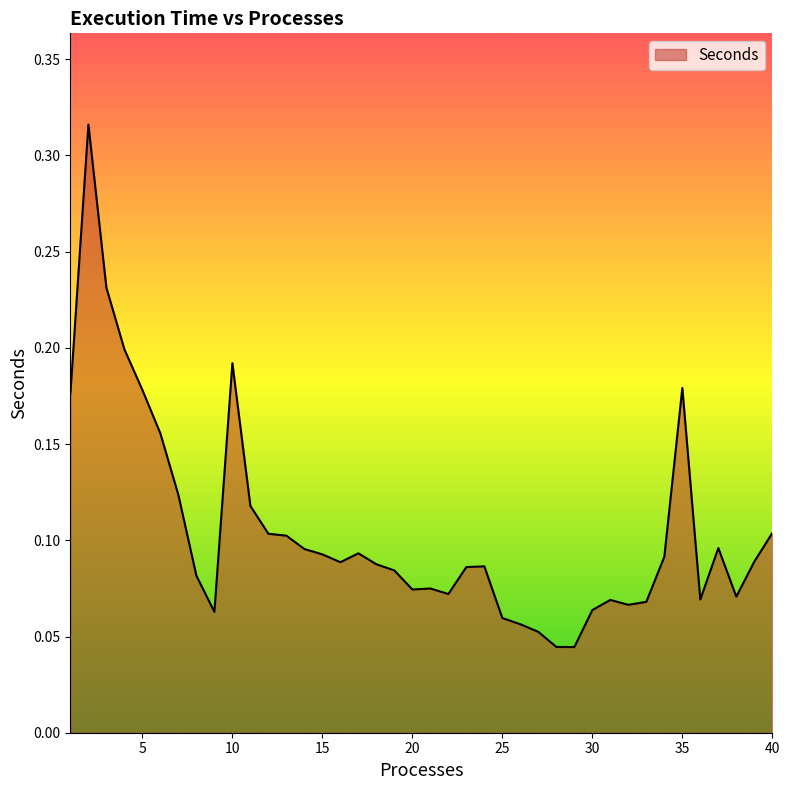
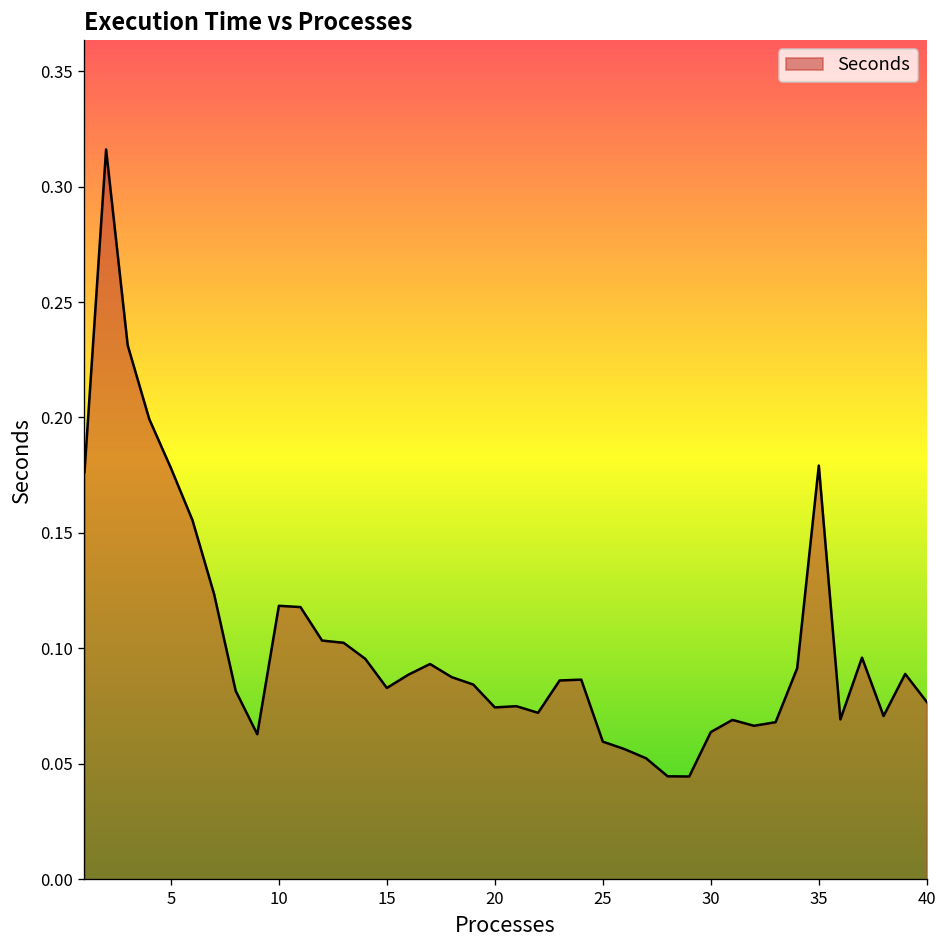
10: 0.192 -> 0.118
15: 0.093 -> 0.083
40: 0.104 -> 0.077
